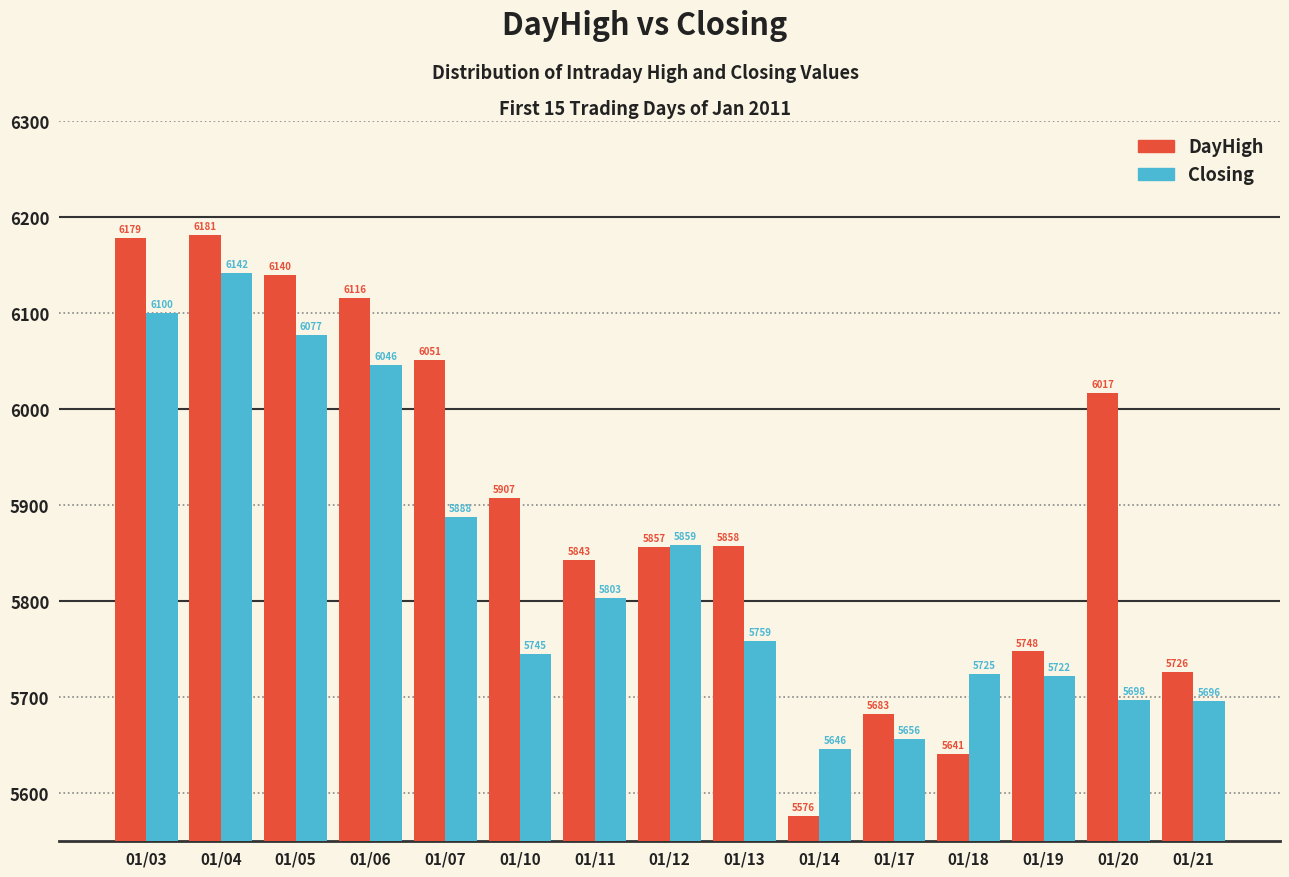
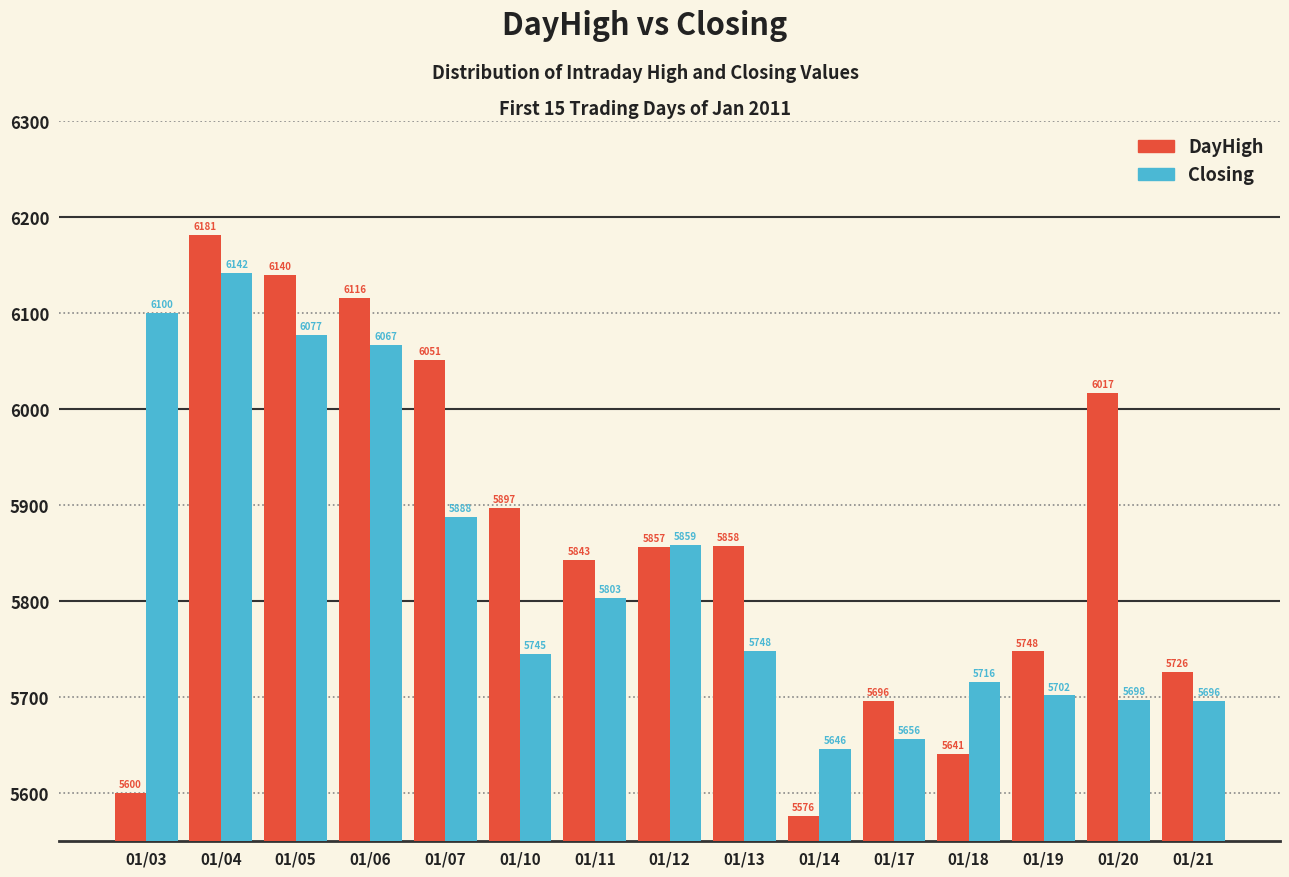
DayHigh, 01/03: 6179 -> 5600
Closing, 01/06: 6046 -> 6067
DayHigh, 01/10: 5907 -> 5897
Closing, 01/13: 5759 -> 5748
DayHigh, 01/17: 5683 -> 5696
Closing, 01/18: 5725 -> 5716
Closing, 01/19: 5722 -> 5702
